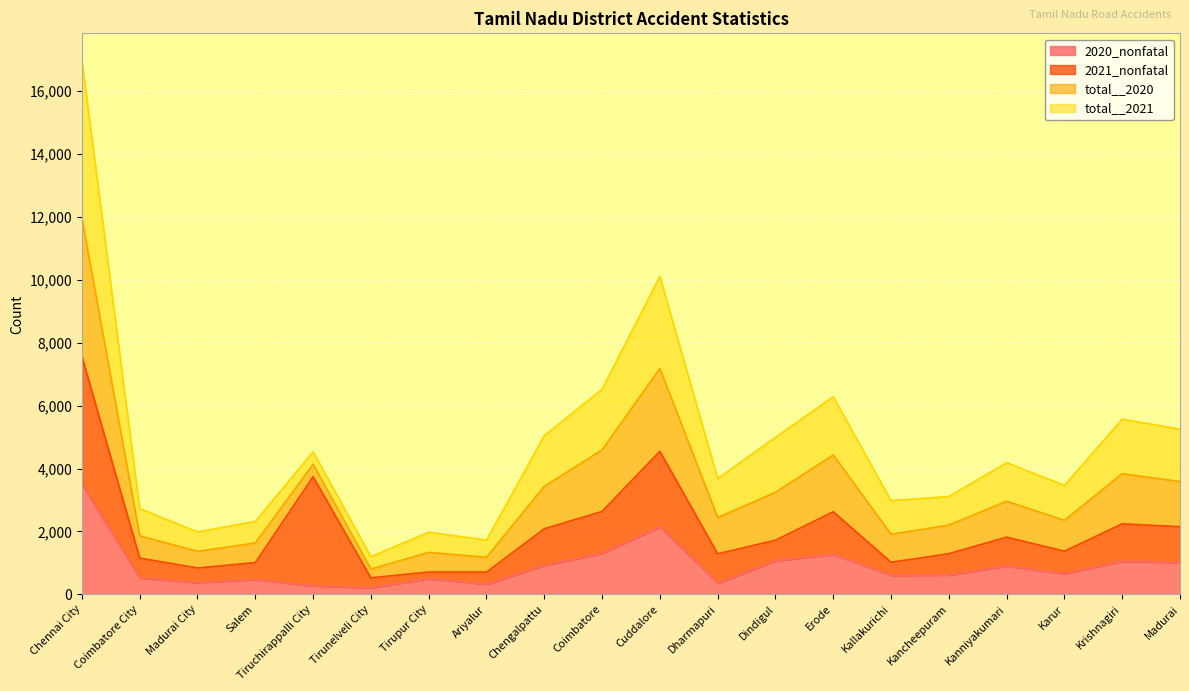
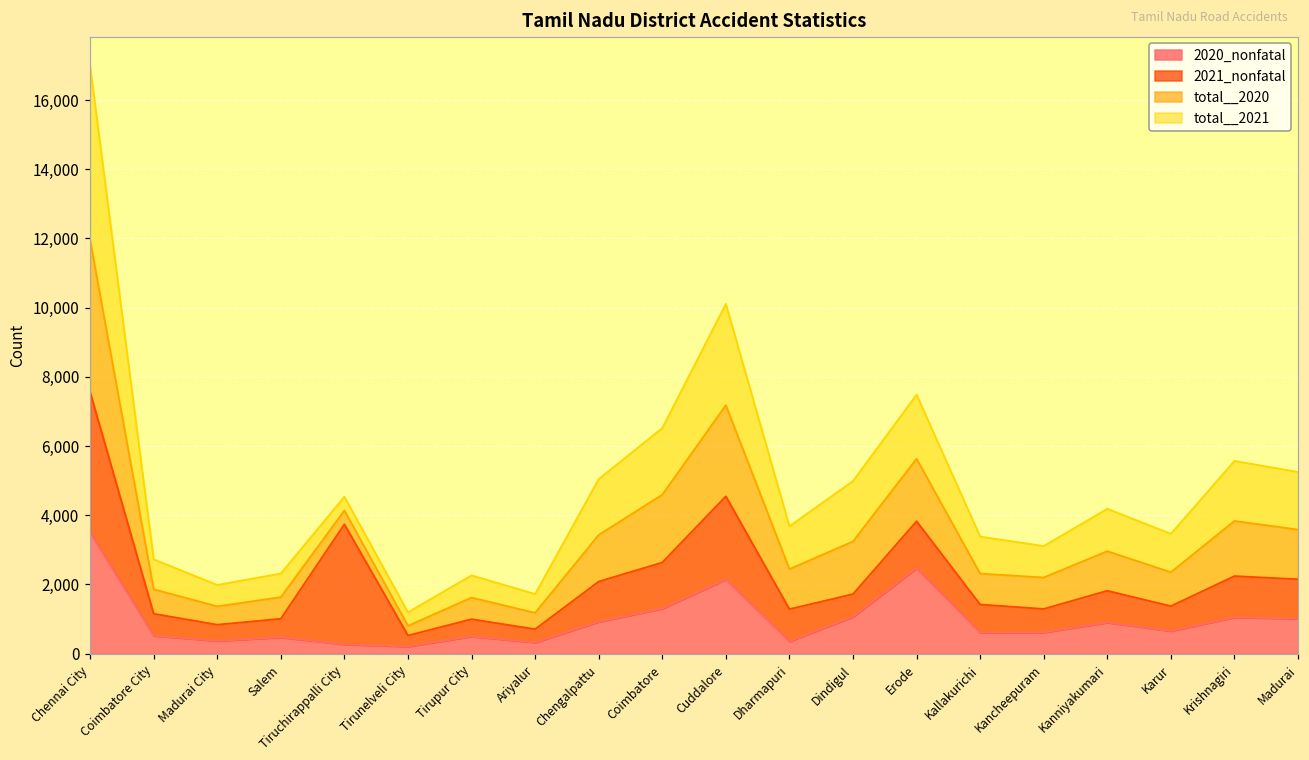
2021_nonfatal, Tirupur City: 200 -> 500
2020_nonfatal, Erode: 1,300 -> 2,500
2021_nonfatal, Kallakurichi: 400 -> 800
